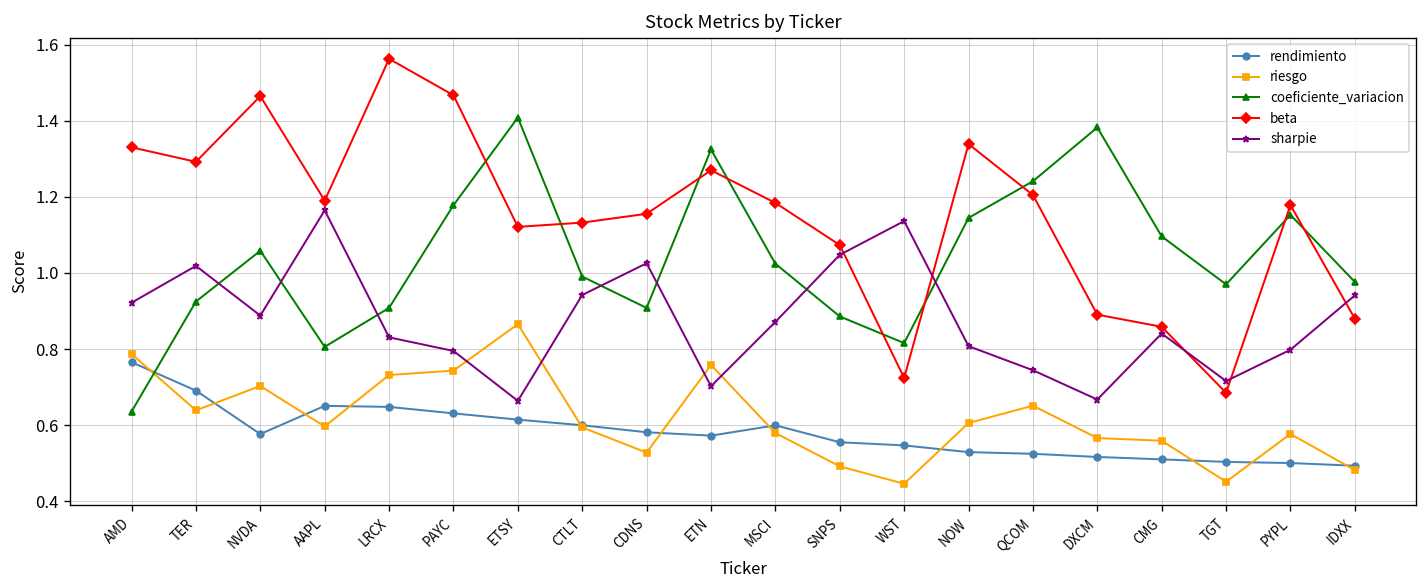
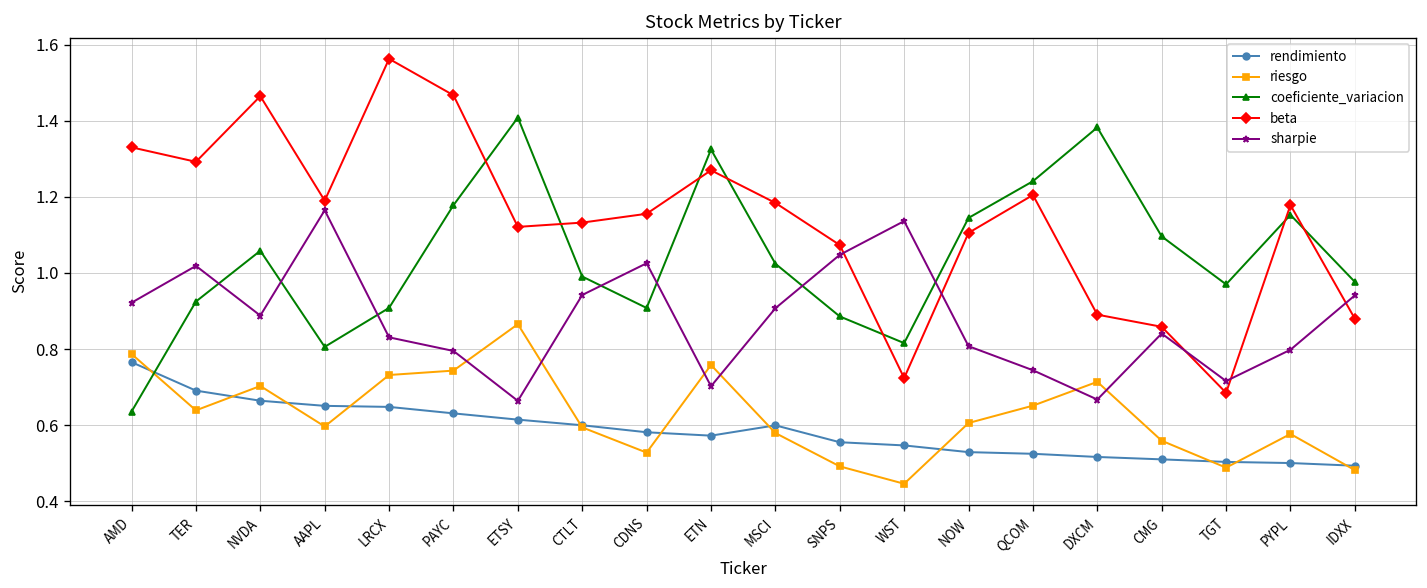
rendimiento, NVDA: 0.58 -> 0.66
sharpie, MSCI: 0.87 -> 0.91
beta, NOW: 1.34 -> 1.11
riesgo, DXCM: 0.57 -> 0.71
riesgo, TGT: 0.45 -> 0.49
